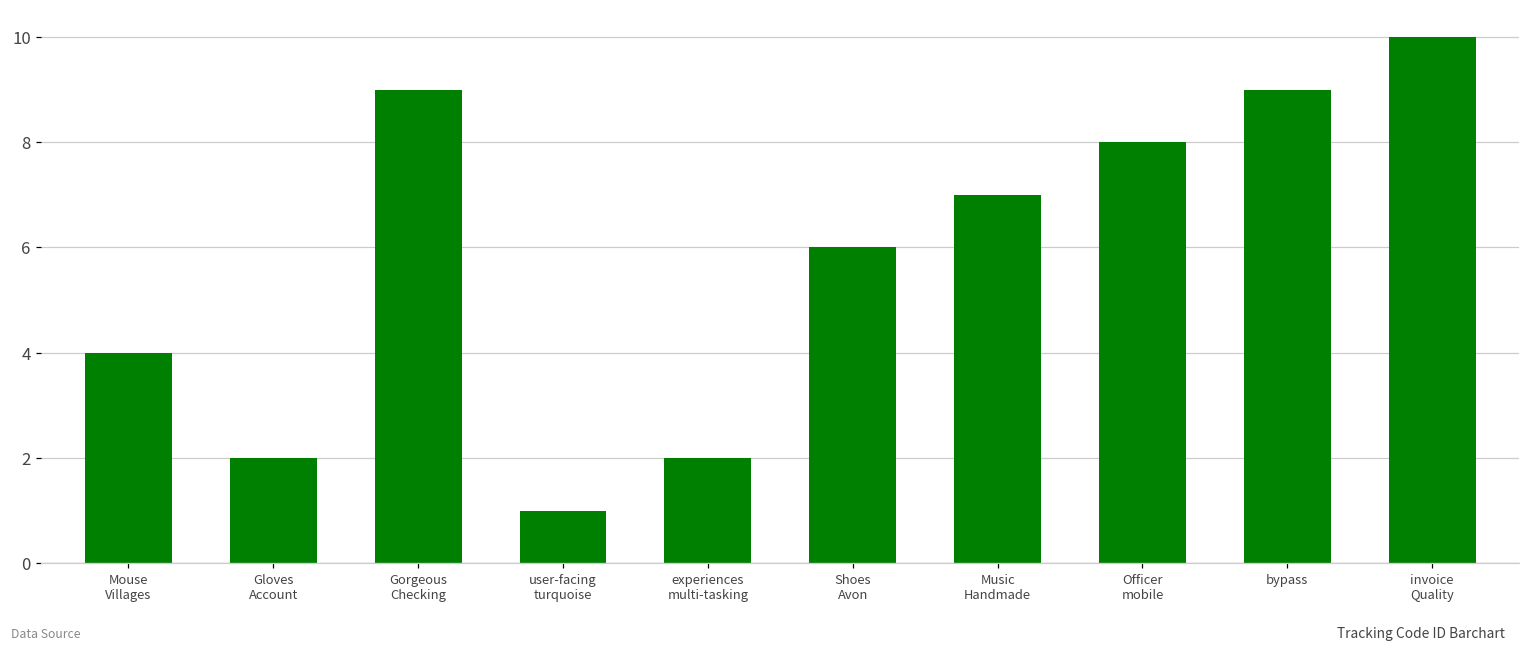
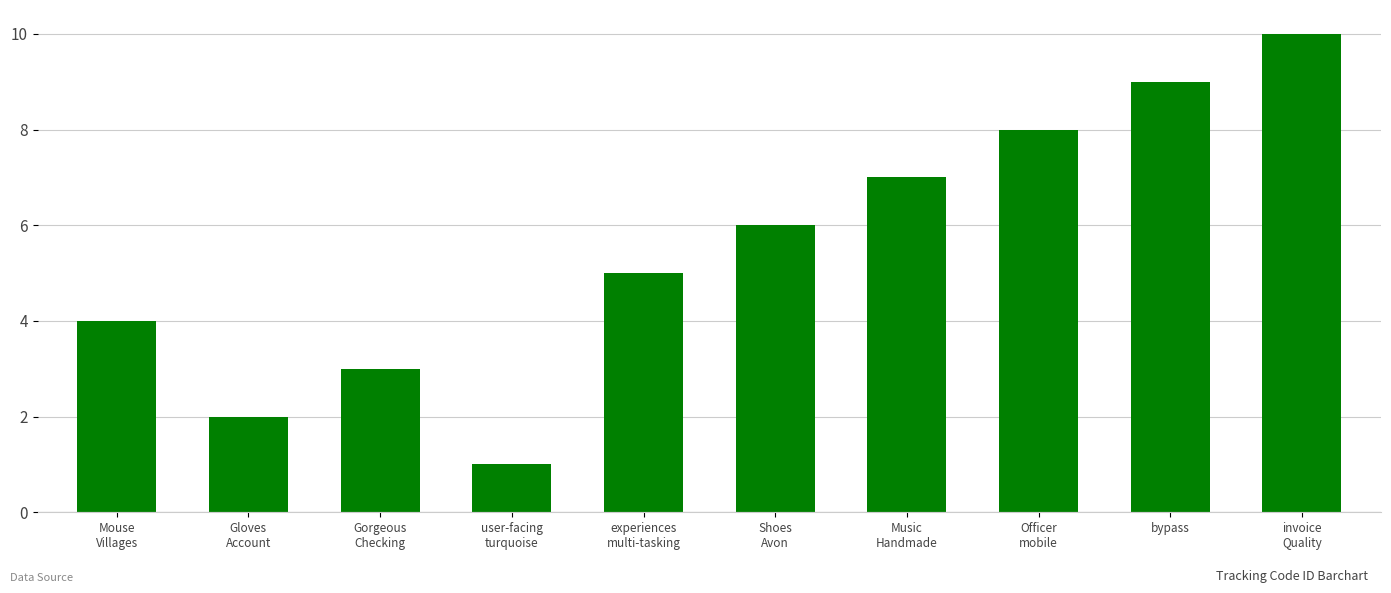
Gorgeous Checking: 9 -> 3
experiences multi-tasking: 2 -> 5
